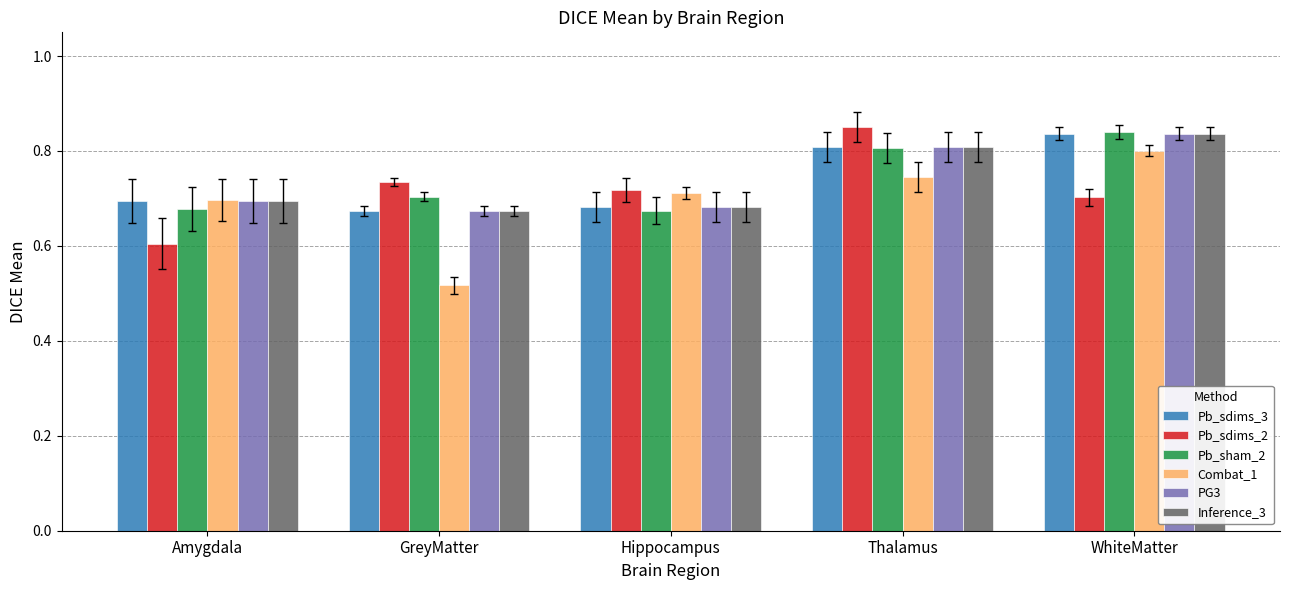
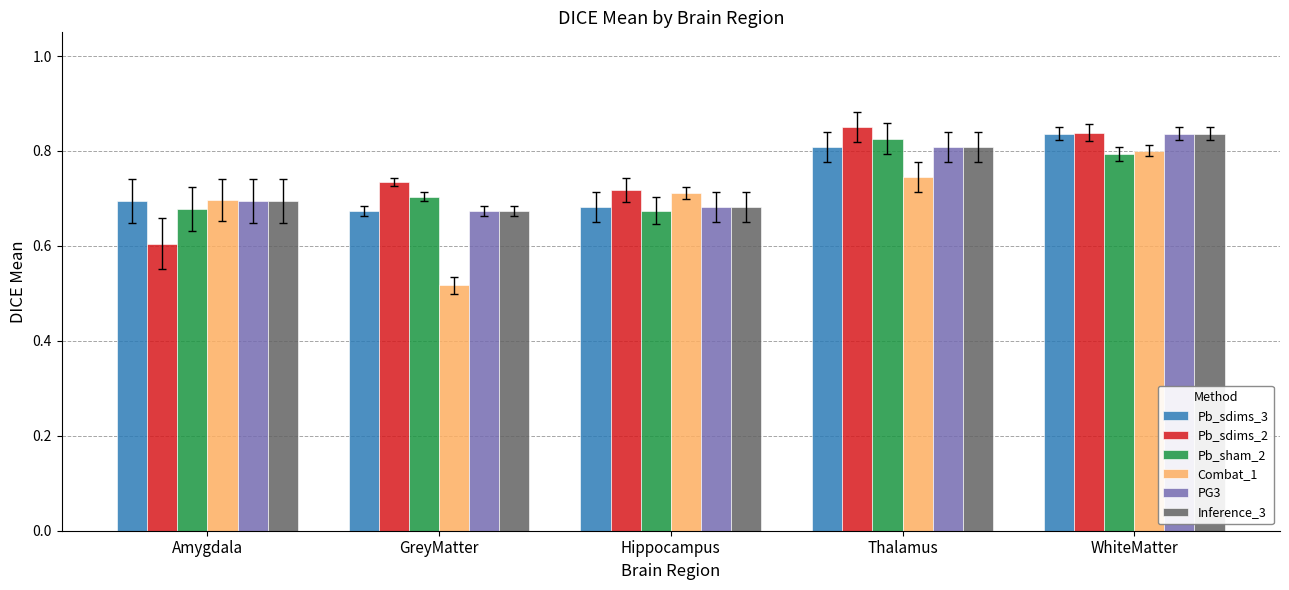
Pb_sham_2, Thalamus: 0.81 -> 0.83
Pb_sdims_2, WhiteMatter: 0.70 -> 0.84
Pb_sham_2, WhiteMatter: 0.84 -> 0.79
